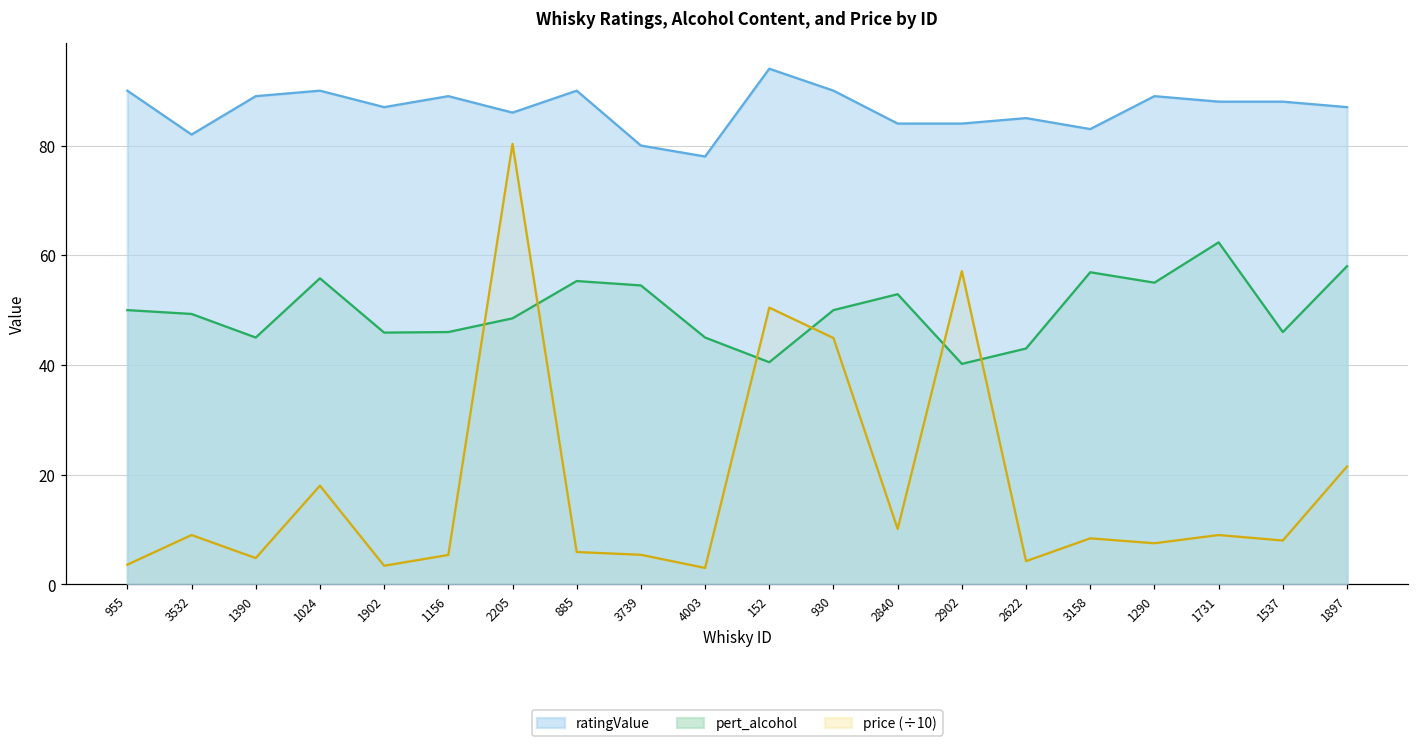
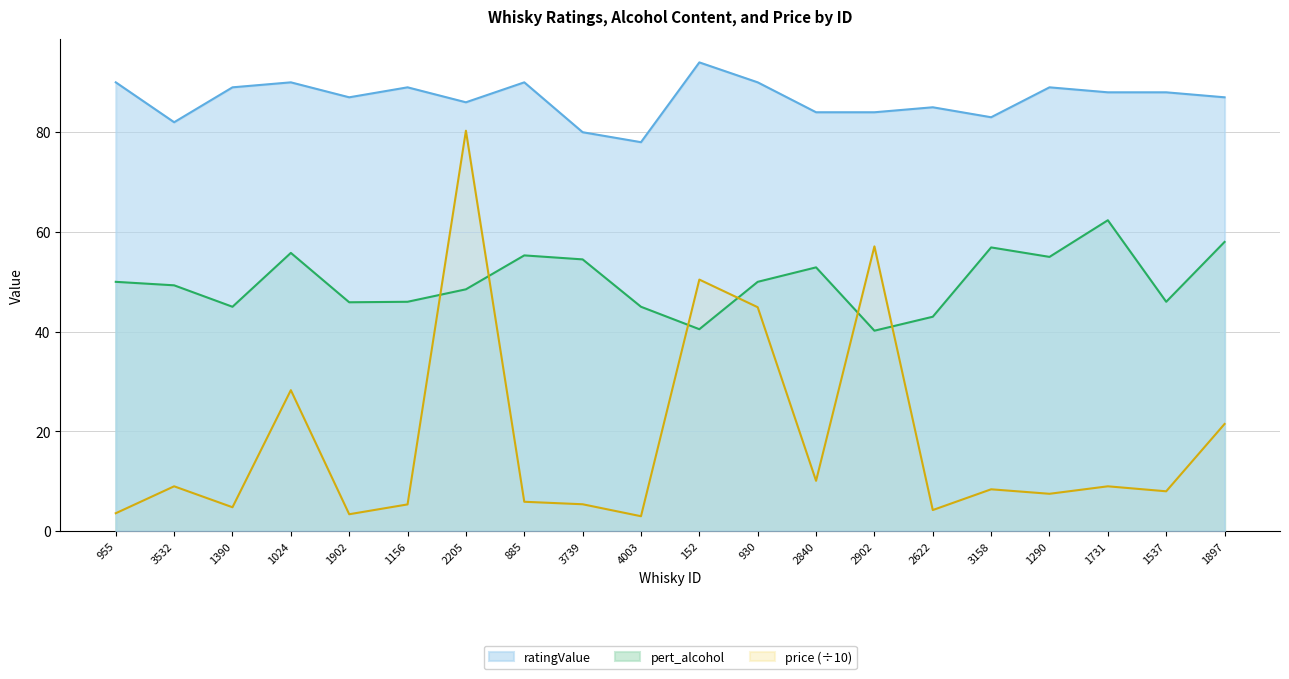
price (÷10), 1024: 18 -> 28
